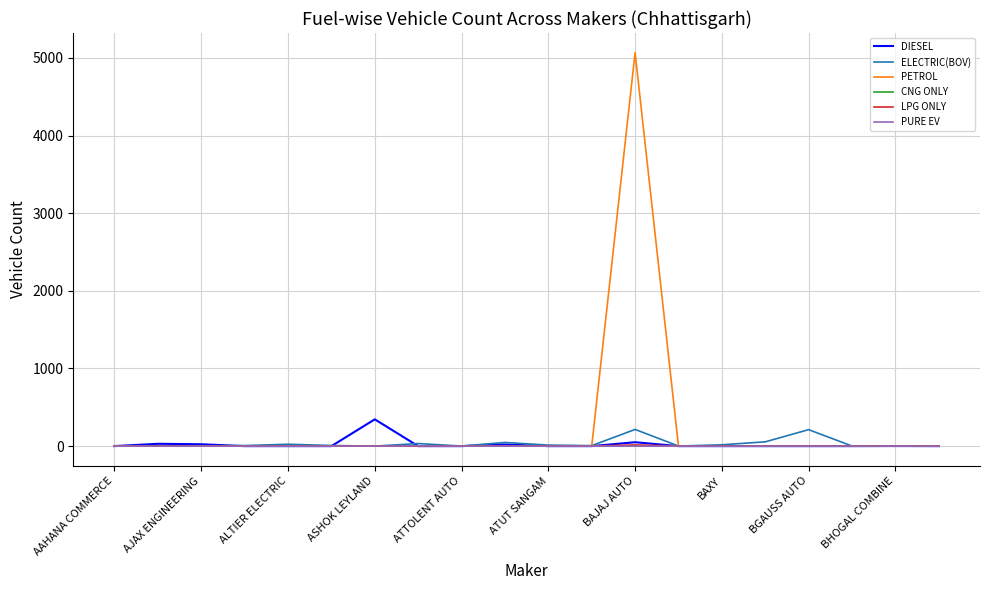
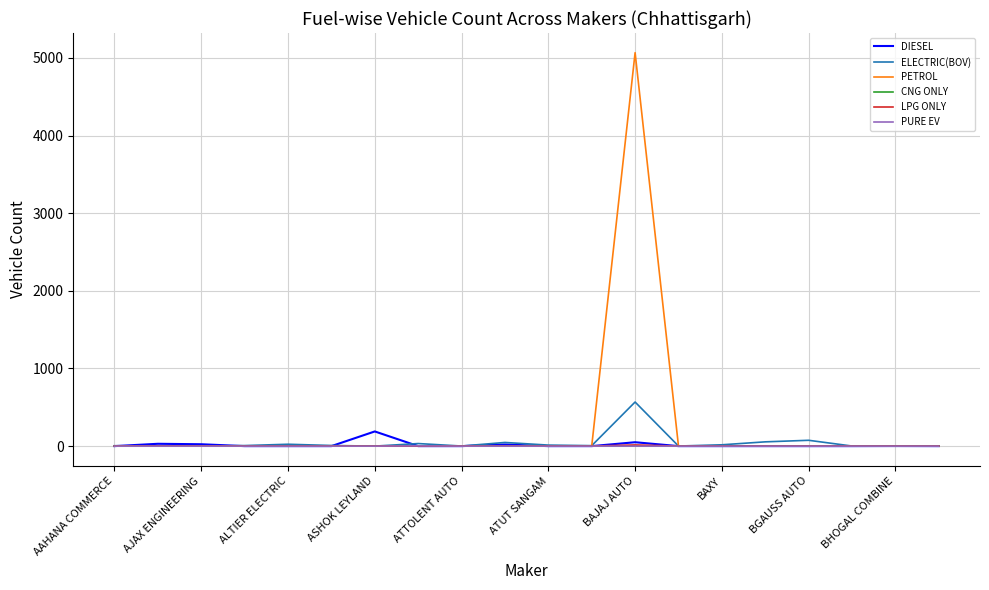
DIESEL, ASHOK LEYLAND: 300 -> 200
ELECTRIC(BOV), BAJAJ AUTO: 200 -> 600
ELECTRIC(BOV), BGAUSS AUTO: 200 -> 100
